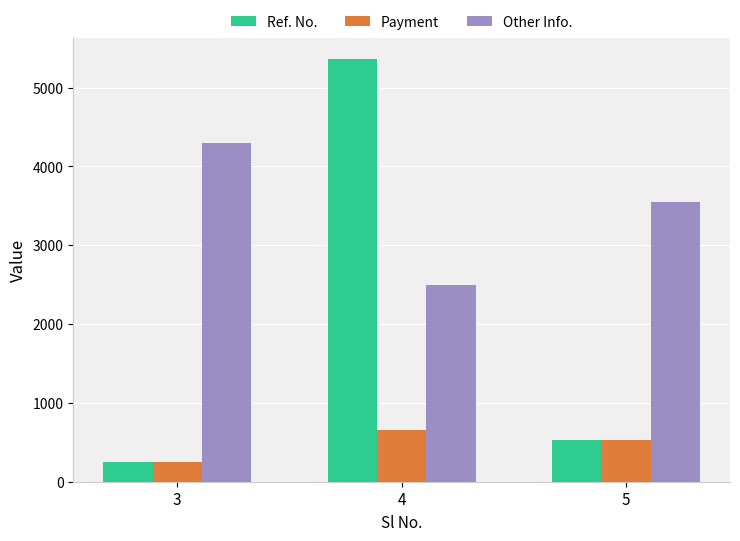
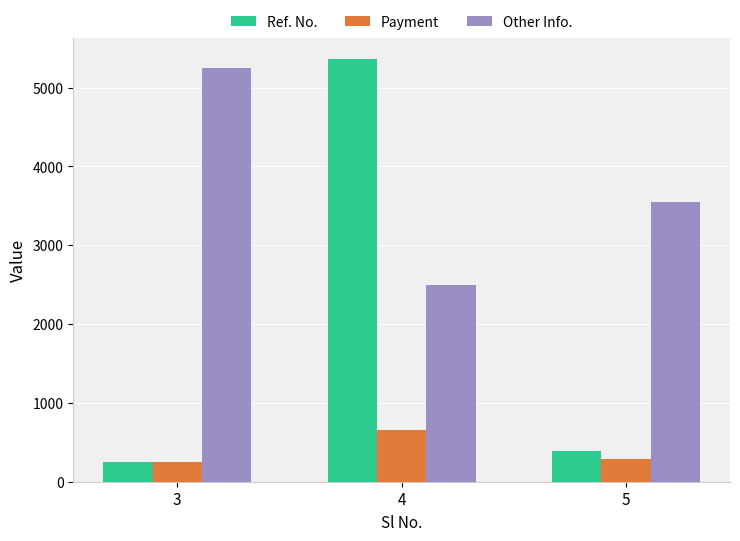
Other Info., 3: 4300 -> 5300
Ref. No., 5: 500 -> 400
Payment, 5: 500 -> 300
